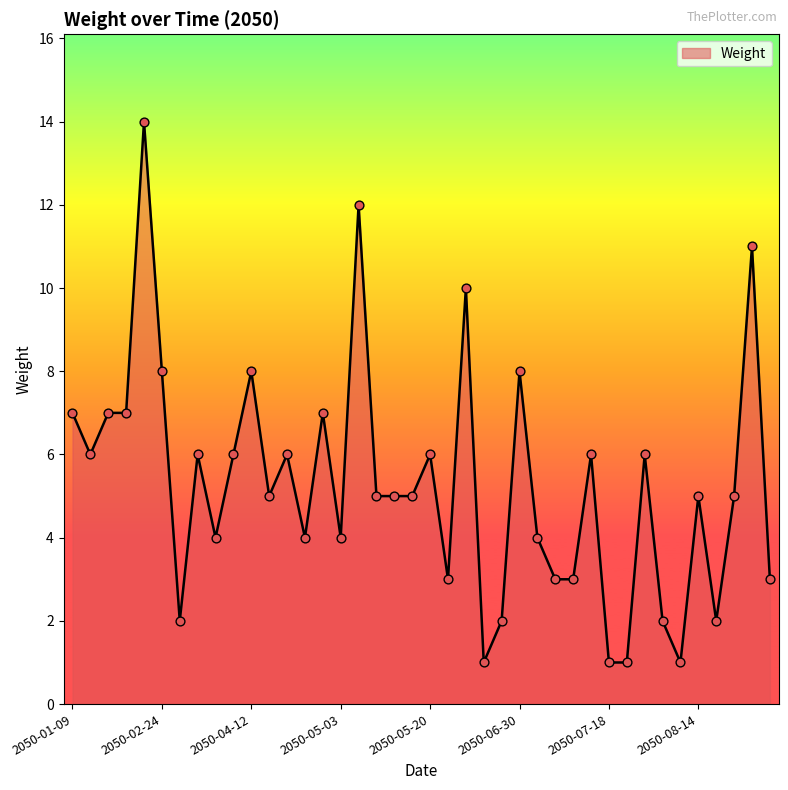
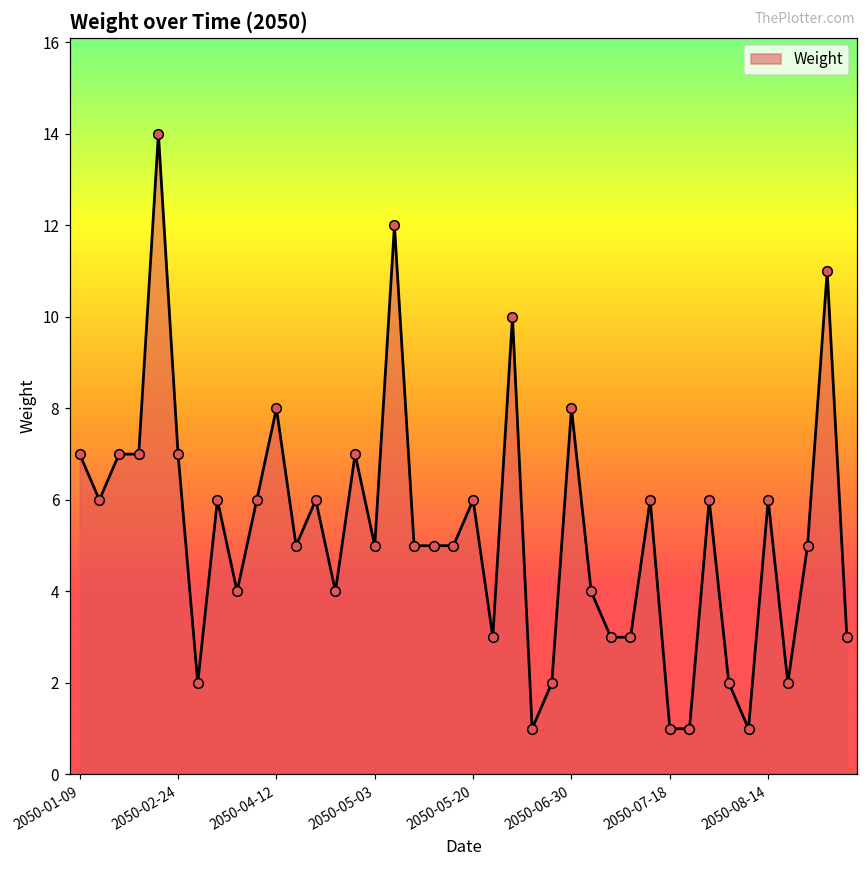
2050-02-24: 8 -> 7
2050-05-03: 4 -> 5
2050-08-14: 5 -> 6
